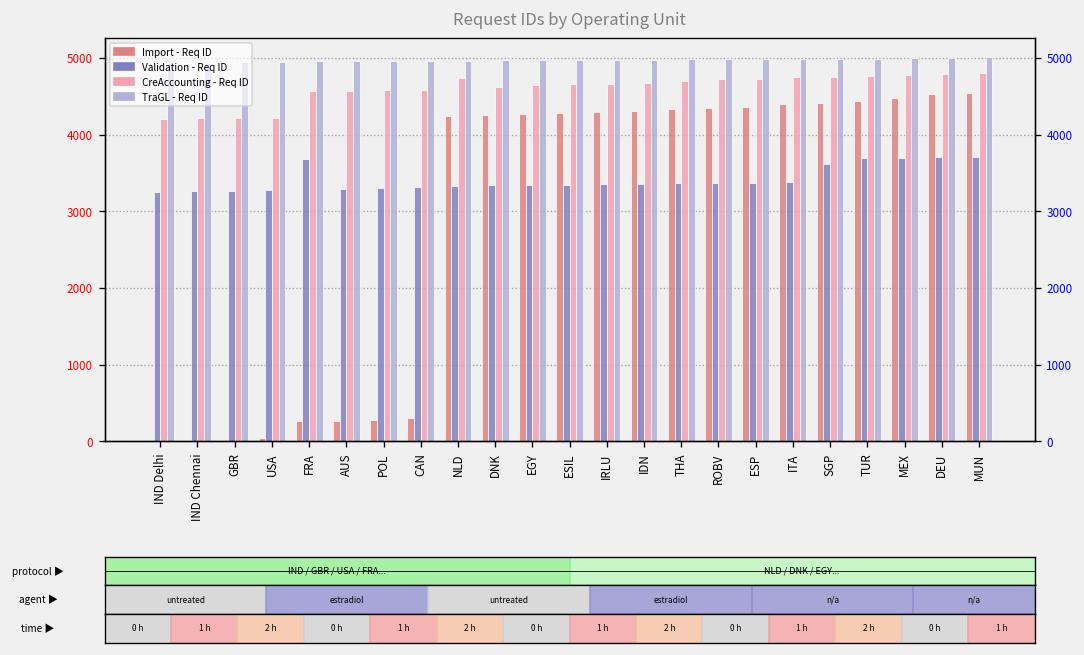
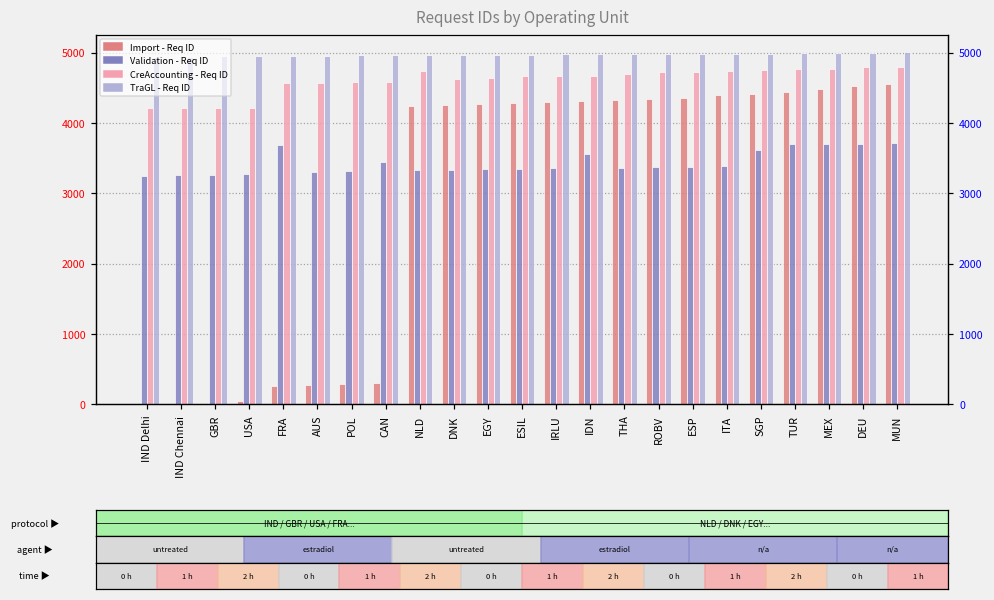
Validation - Req ID, CAN: 3300 -> 3500
Validation - Req ID, IDN: 3400 -> 3600
